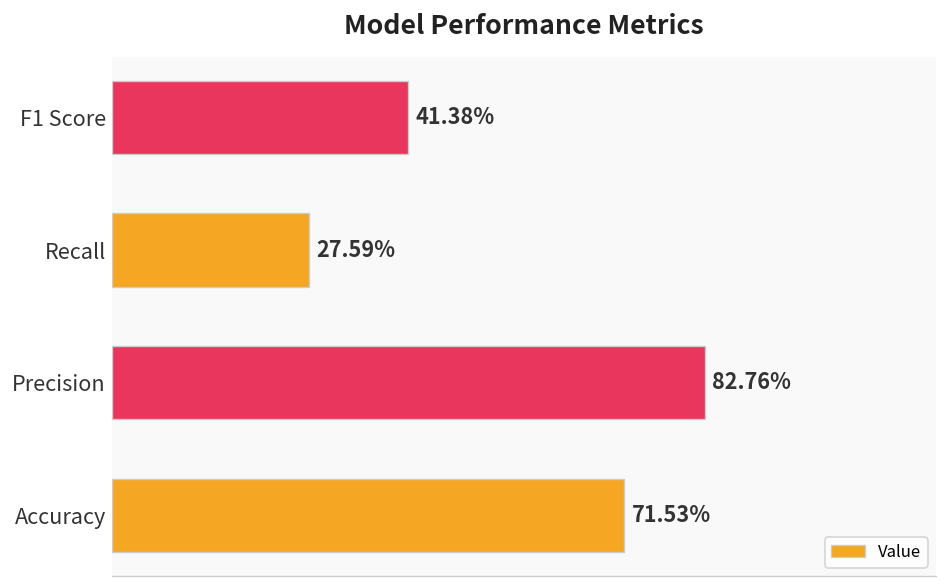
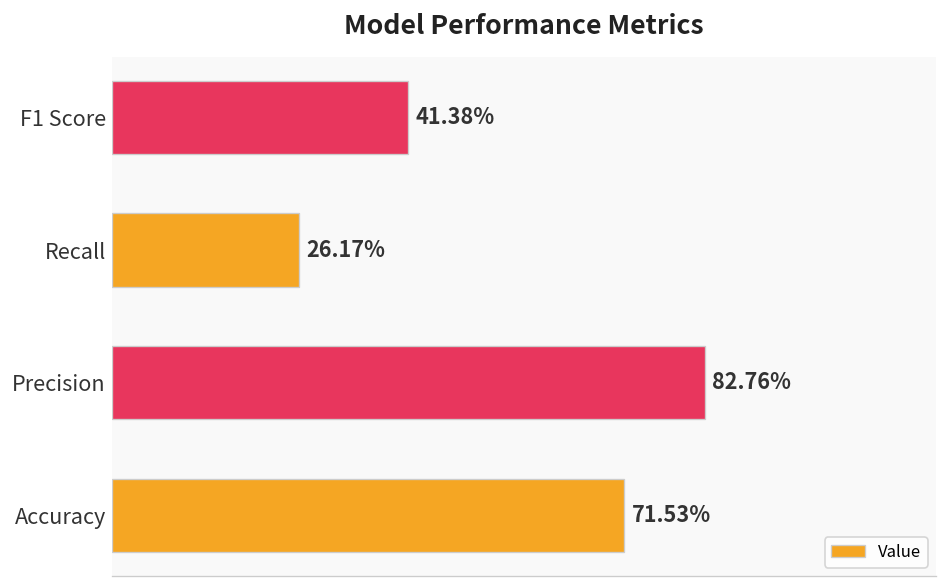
Recall: 27.59% -> 26.17%
